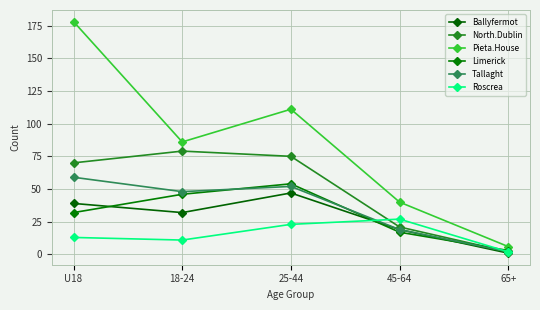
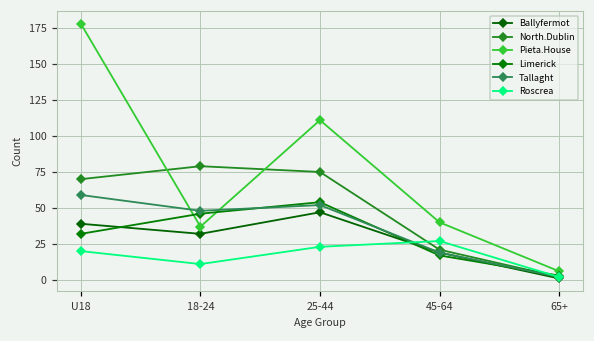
Roscrea, U18: 13 -> 20
Pieta.House, 18-24: 86 -> 37
